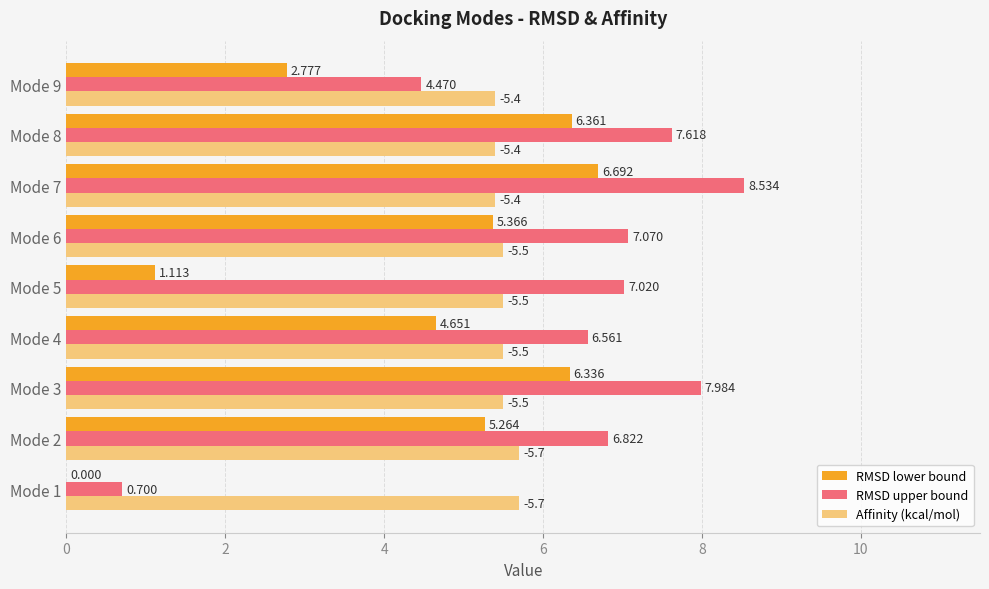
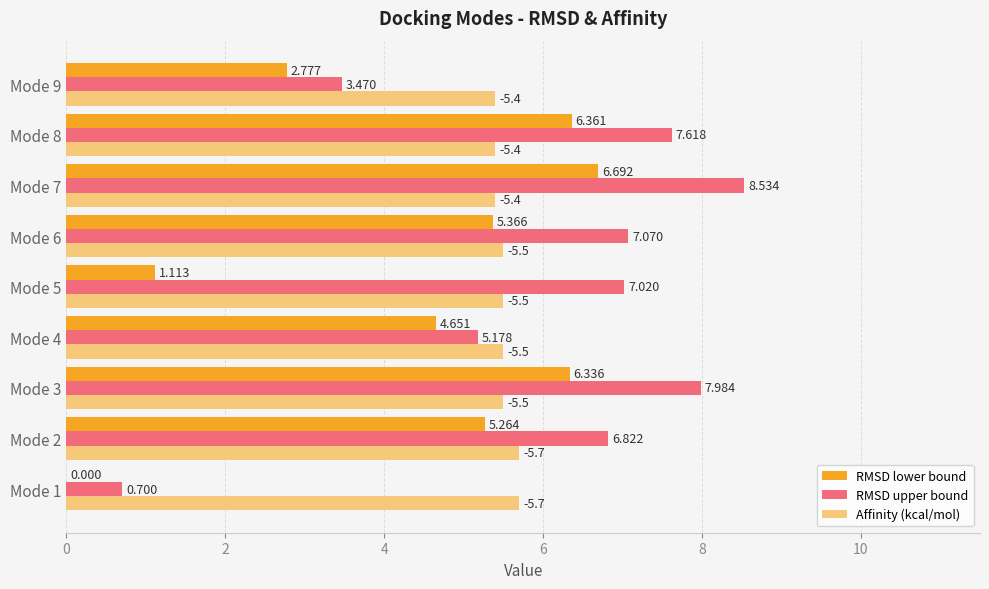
RMSD upper bound, Mode 9: 4.470 -> 3.470
RMSD upper bound, Mode 4: 6.561 -> 5.178
